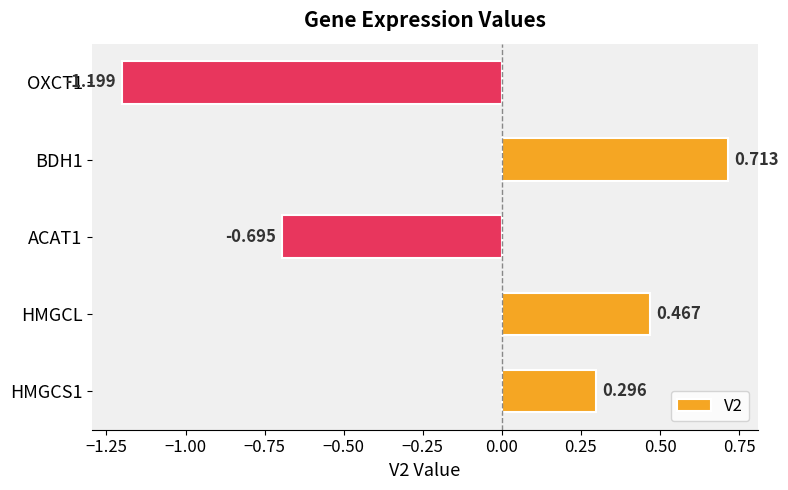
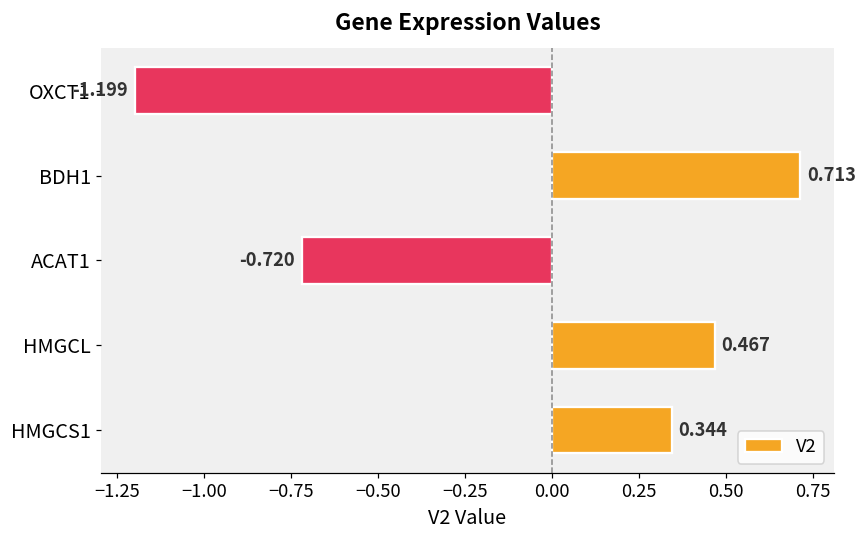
ACAT1: -0.695 -> -0.720
HMGCS1: 0.296 -> 0.344
